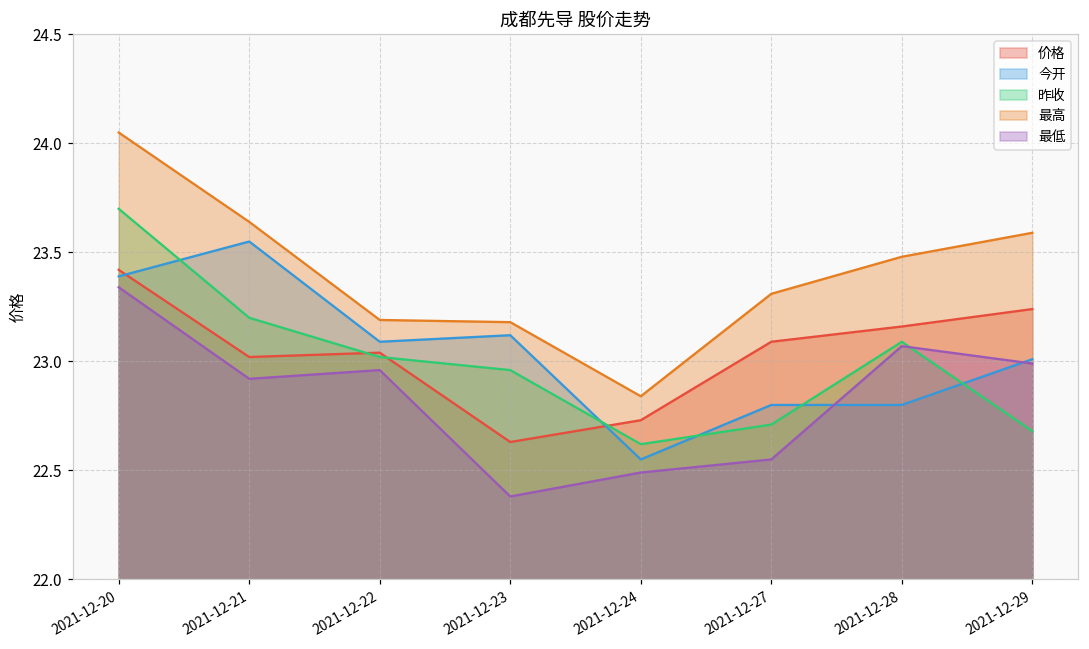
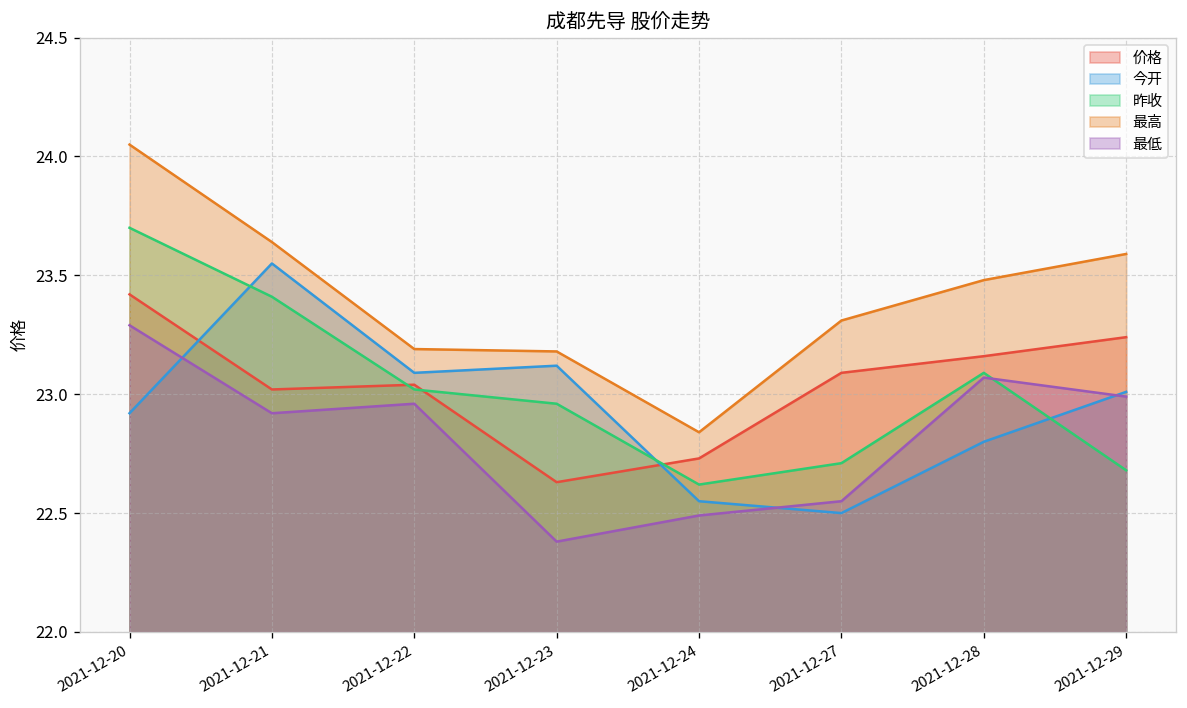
今开, 2021-12-20: 23.39 -> 22.92
最低, 2021-12-20: 23.34 -> 23.29
昨收, 2021-12-21: 23.20 -> 23.41
今开, 2021-12-27: 22.8 -> 22.5
